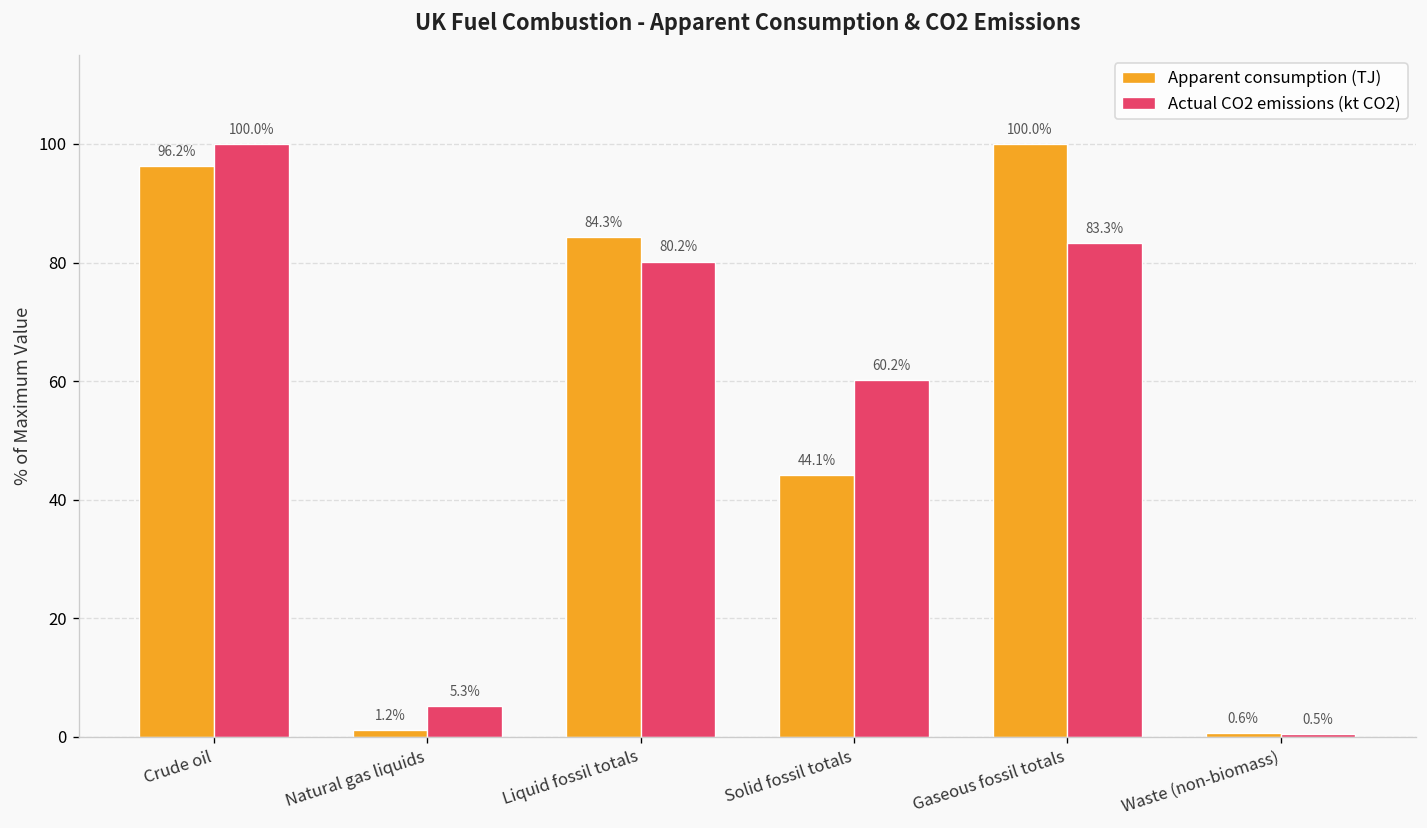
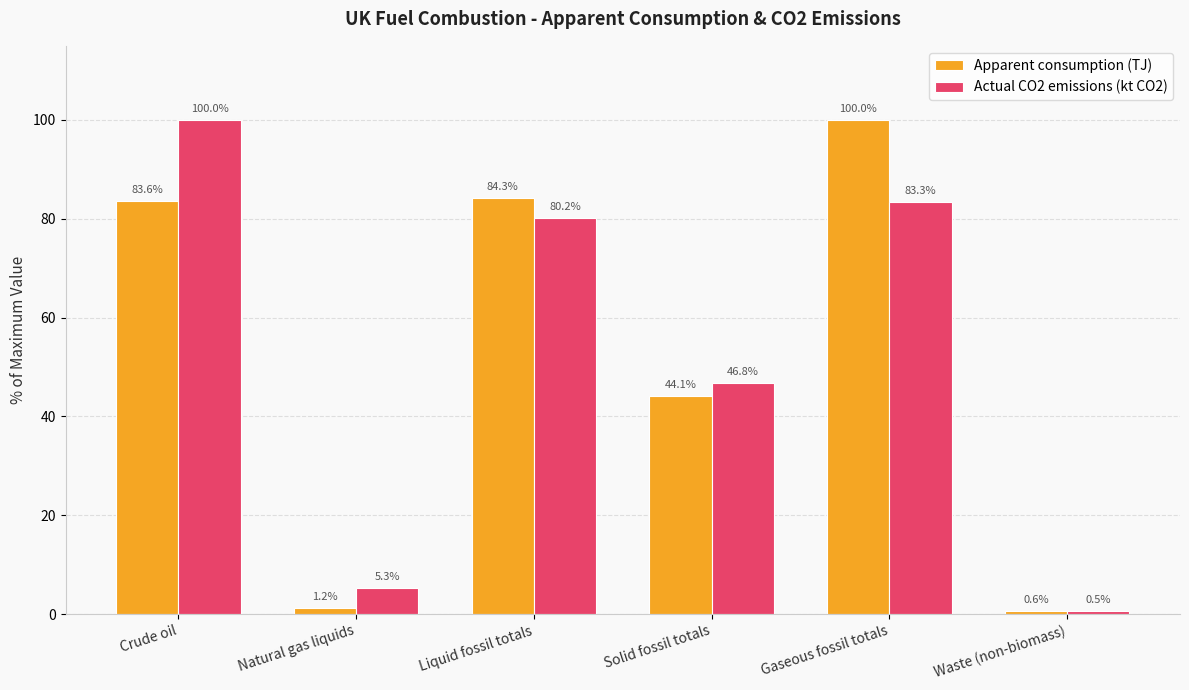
Apparent consumption (TJ), Crude oil: 96.2% -> 83.6%
Actual CO2 emissions (kt CO2), Solid fossil totals: 60.2% -> 46.8%
